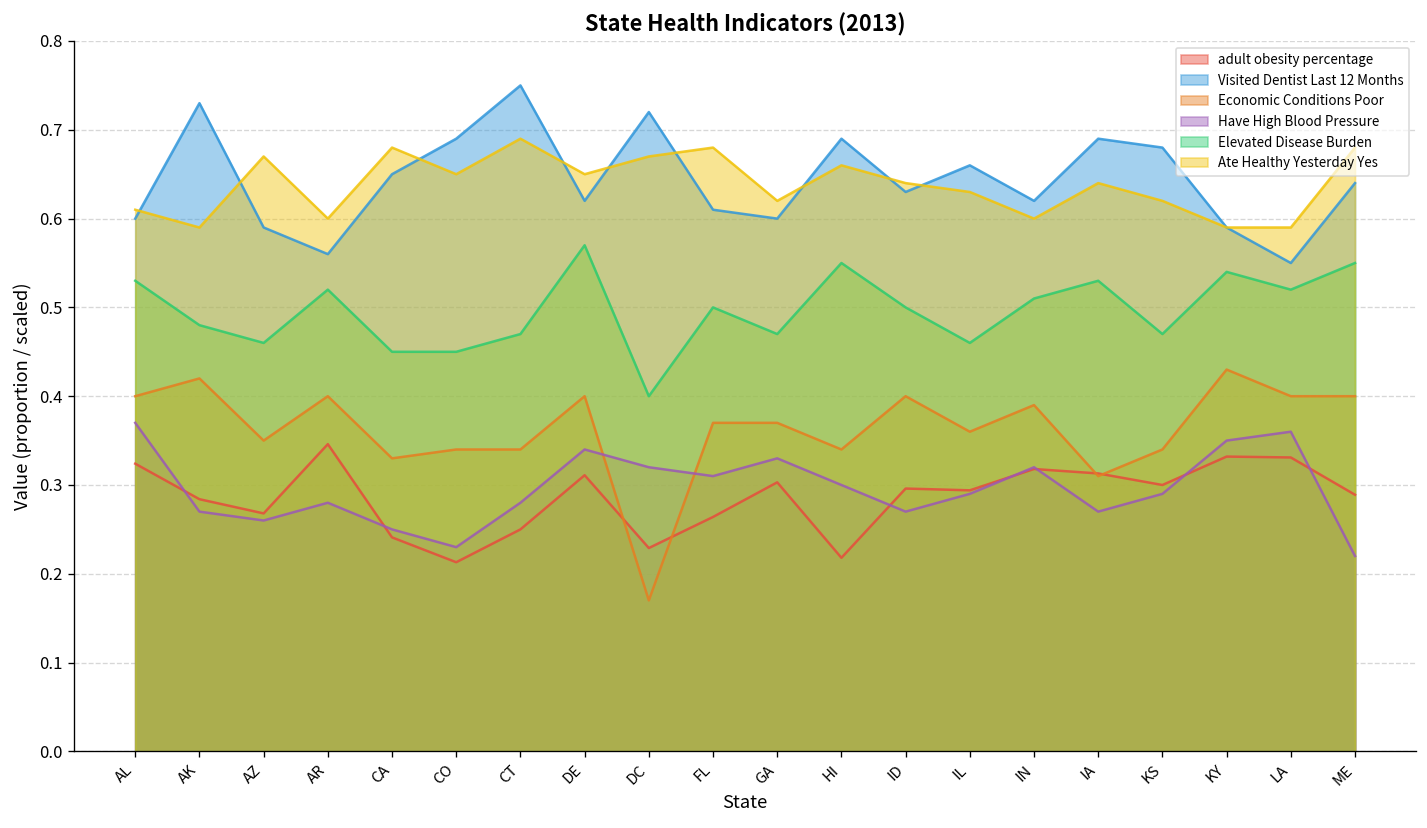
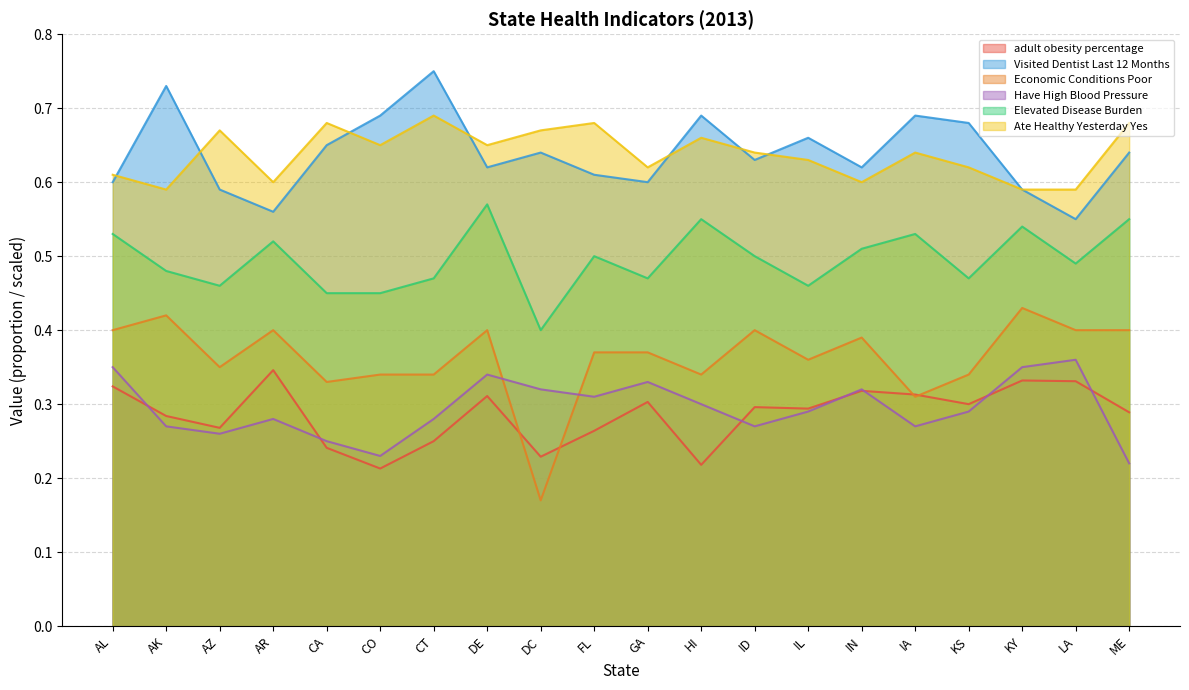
Have High Blood Pressure, AL: 0.37 -> 0.35
Visited Dentist Last 12 Months, DC: 0.72 -> 0.64
Elevated Disease Burden, LA: 0.52 -> 0.49
